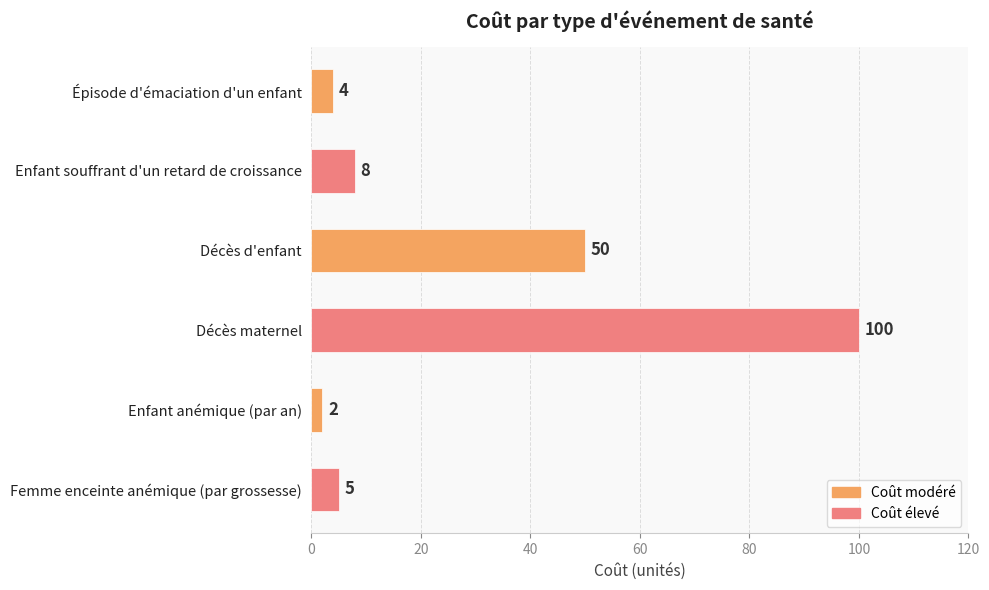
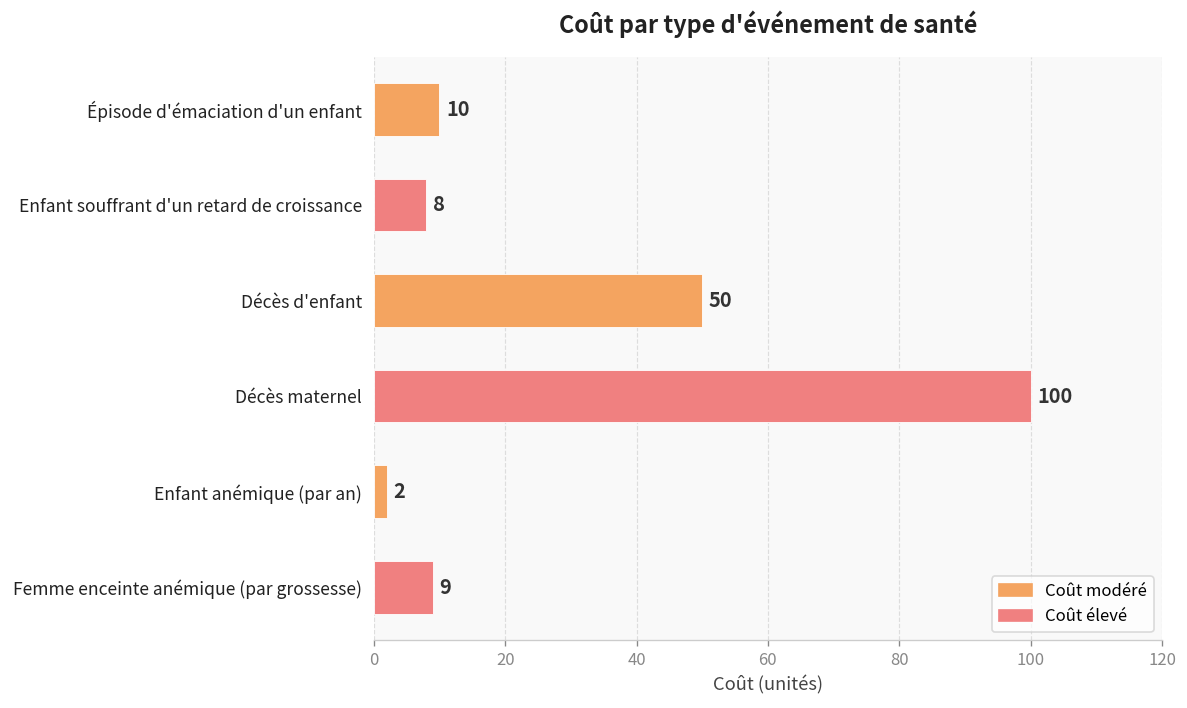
Épisode d'émaciation d'un enfant: 4 -> 10
Femme enceinte anémique (par grossesse): 5 -> 9
